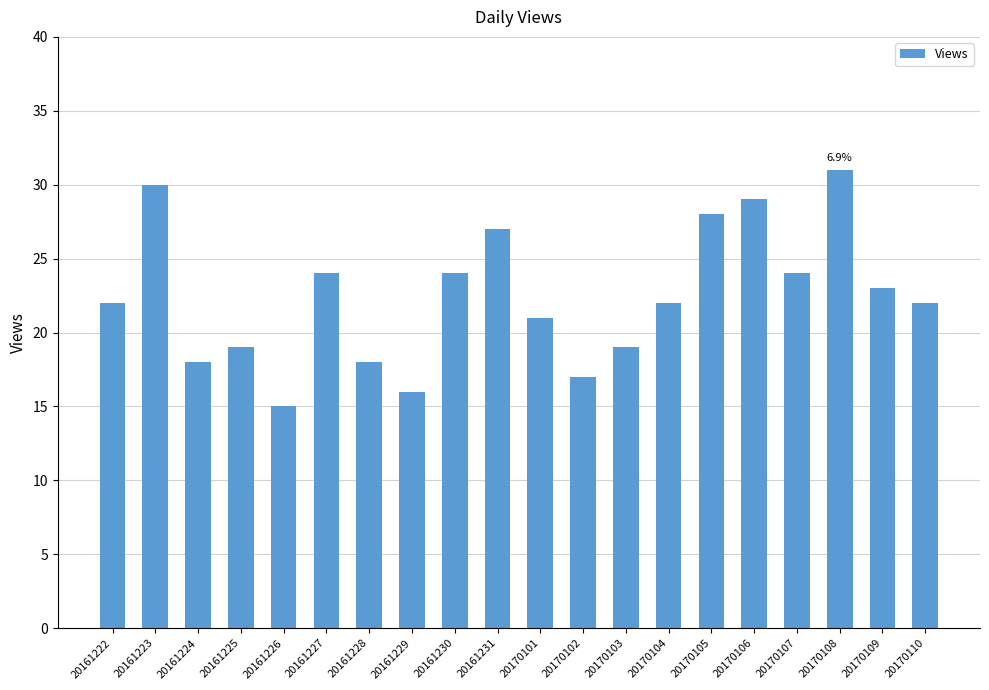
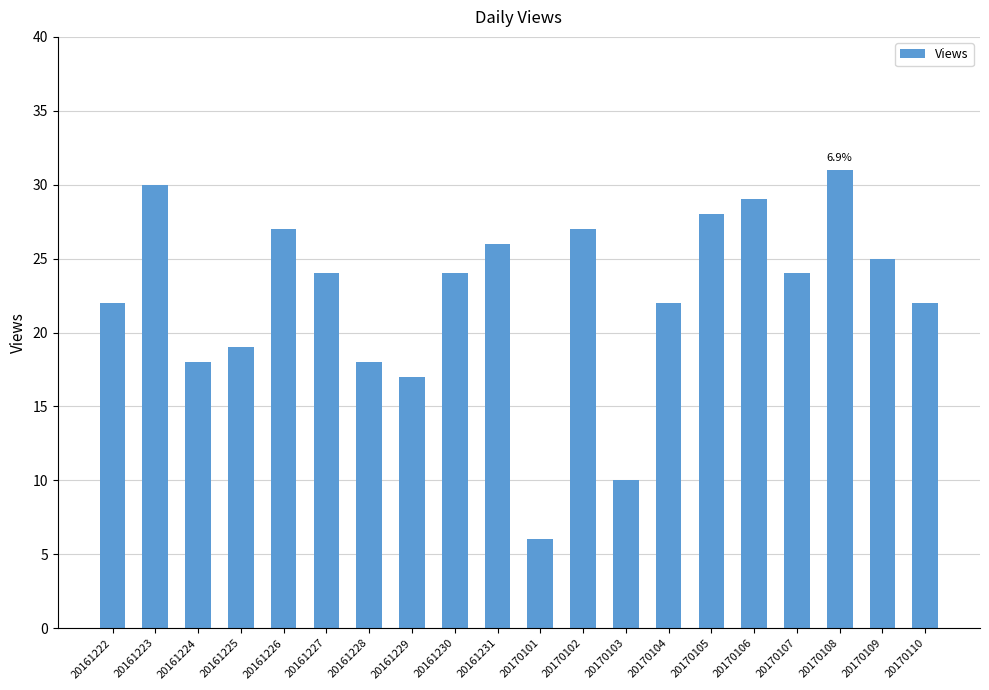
20161226: 15 -> 27
20161229: 16 -> 17
20161231: 27 -> 26
20170101: 21 -> 6
20170102: 17 -> 27
20170103: 19 -> 10
20170109: 23 -> 25
